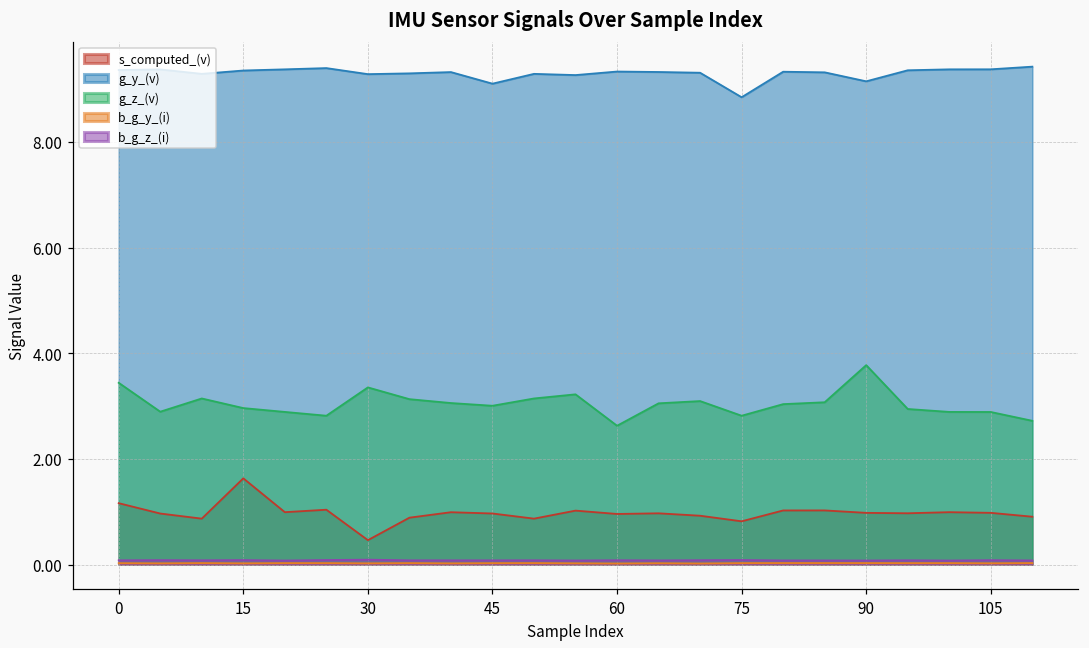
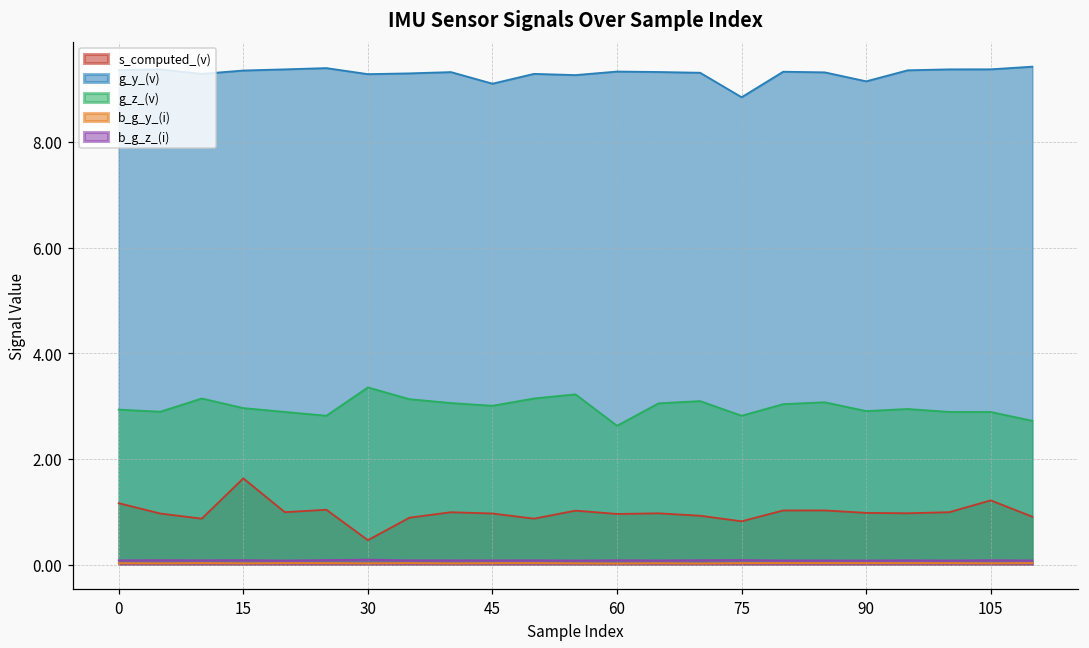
g_z_(v), 0: 3.4 -> 2.9
g_z_(v), 90: 3.8 -> 2.9
s_computed_(v), 105: 1.0 -> 1.2
